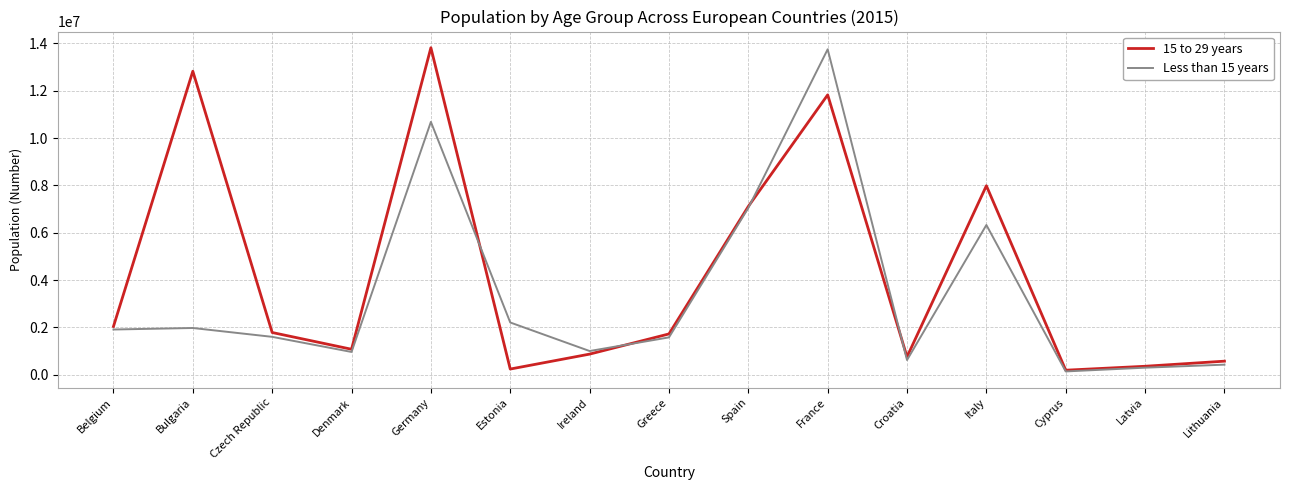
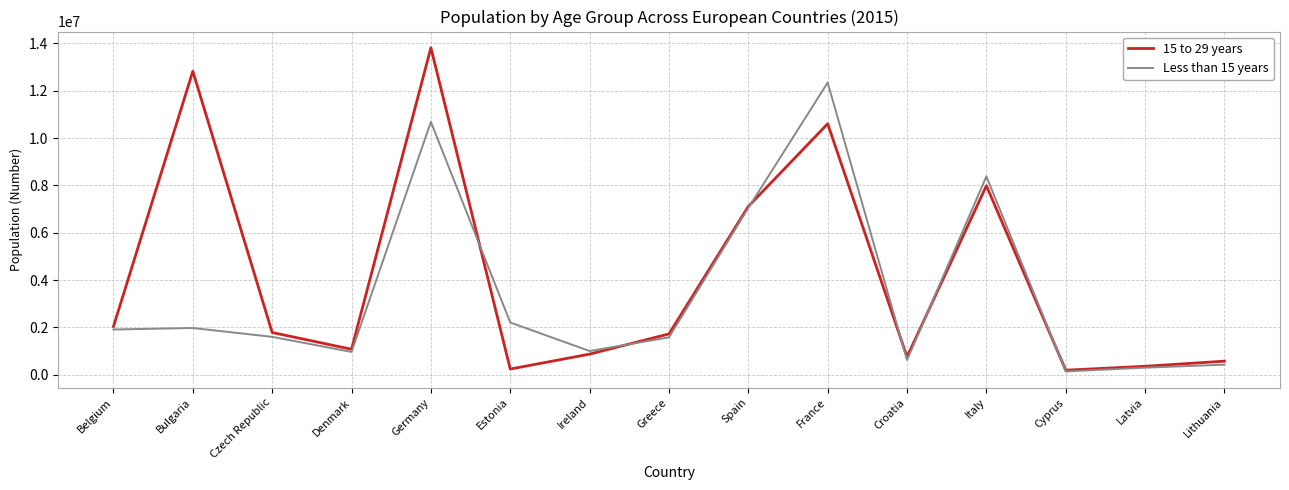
15 to 29 years, France: 11800000 -> 10600000
Less than 15 years, France: 13800000 -> 12300000
Less than 15 years, Italy: 6300000 -> 8400000
